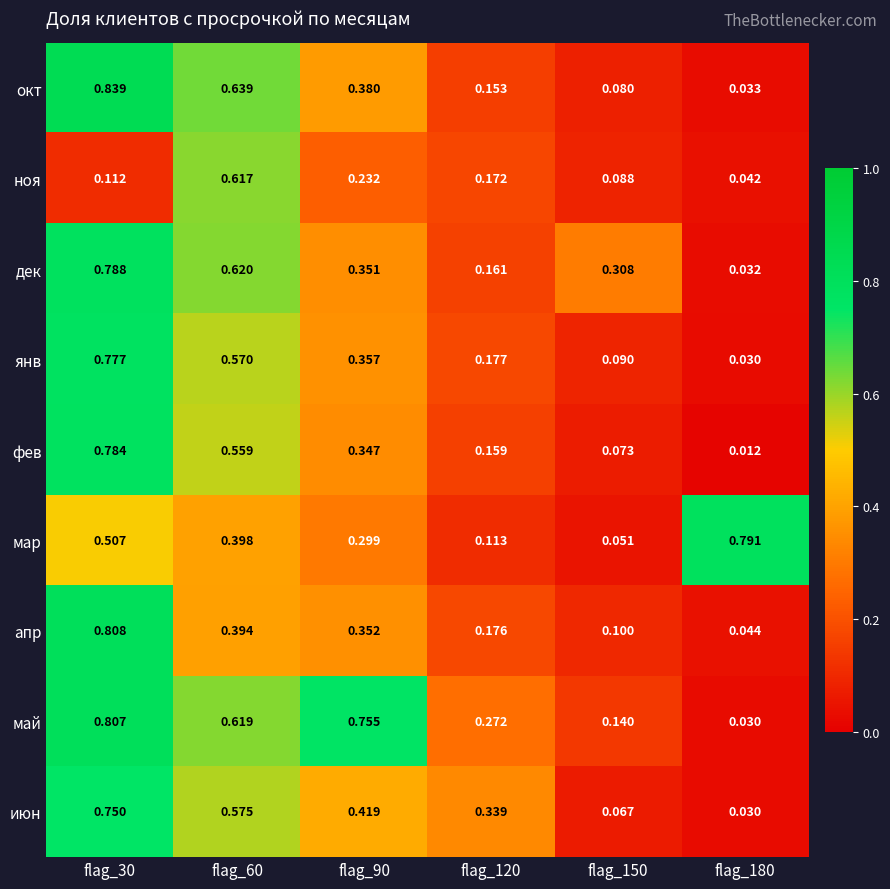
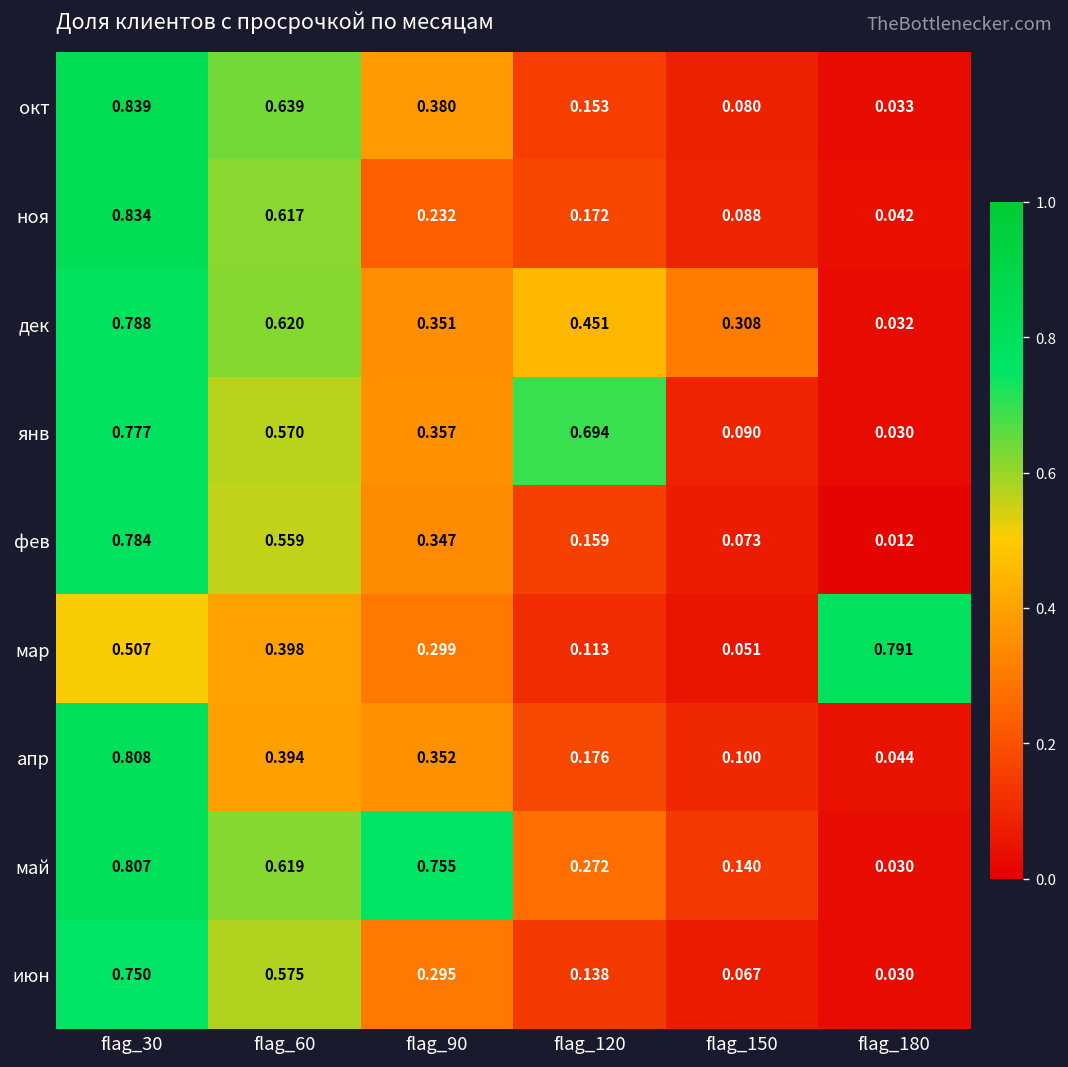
ноя, flag_30: 0.112 -> 0.834
дек, flag_120: 0.161 -> 0.451
янв, flag_120: 0.177 -> 0.694
июн, flag_90: 0.419 -> 0.295
июн, flag_120: 0.339 -> 0.138
